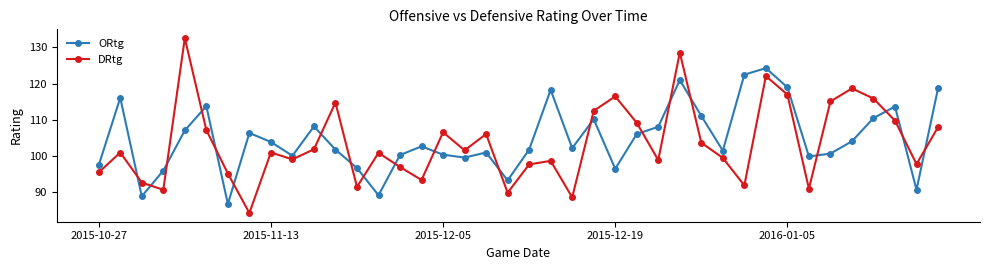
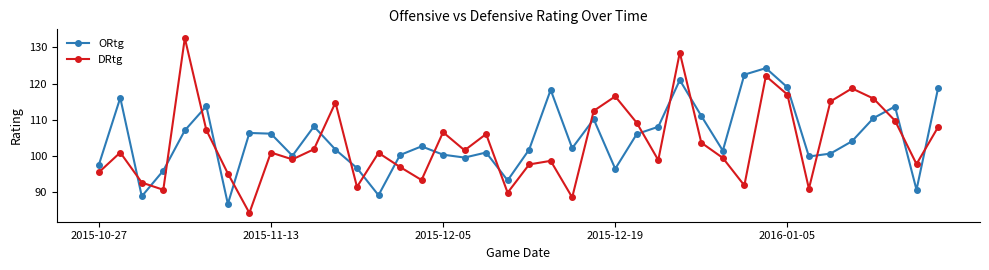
ORtg, 2015-11-13: 104 -> 106
